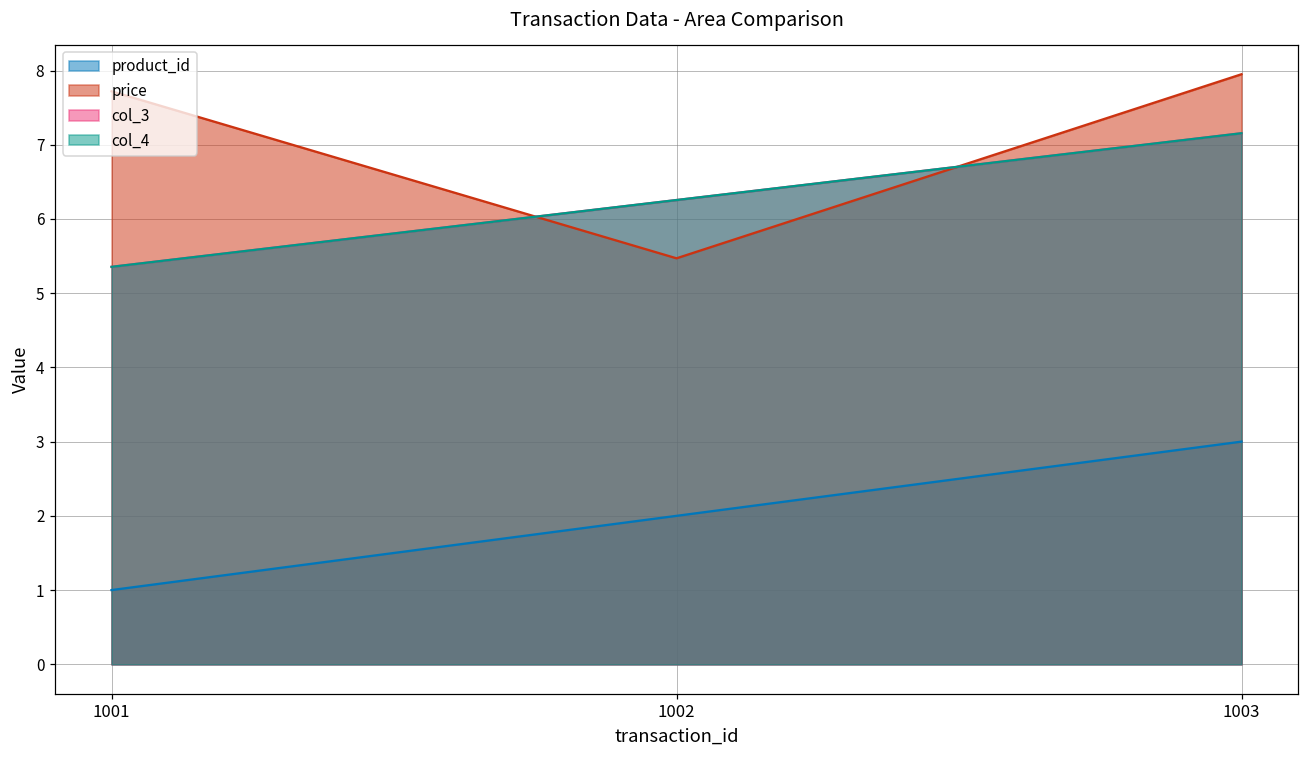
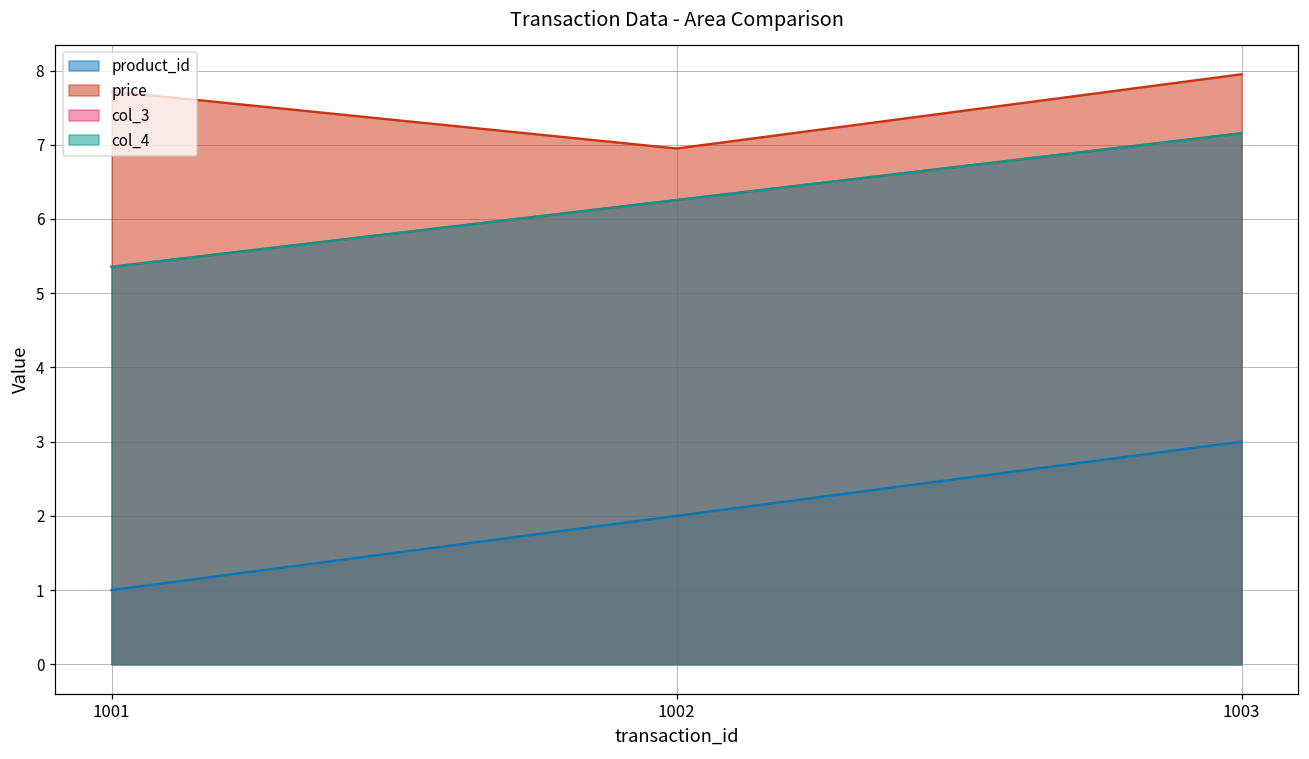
price, 1002: 5.5 -> 7.0
